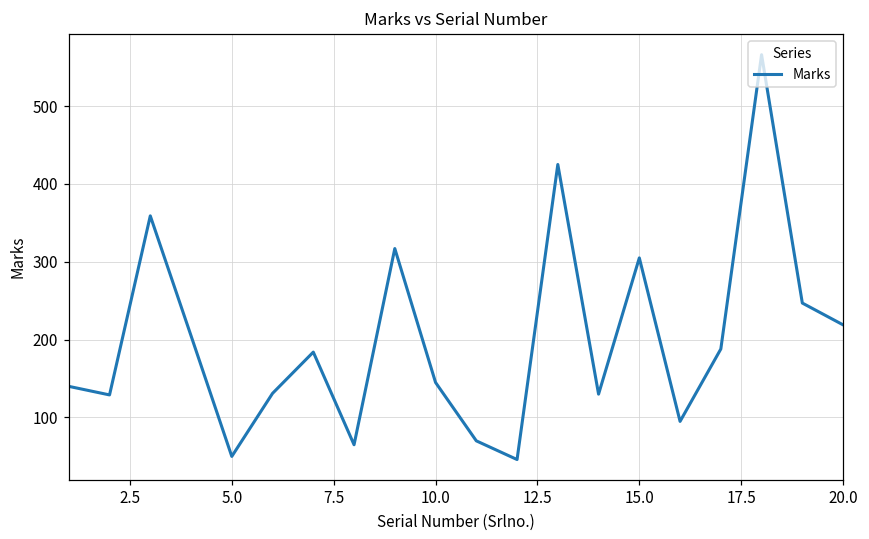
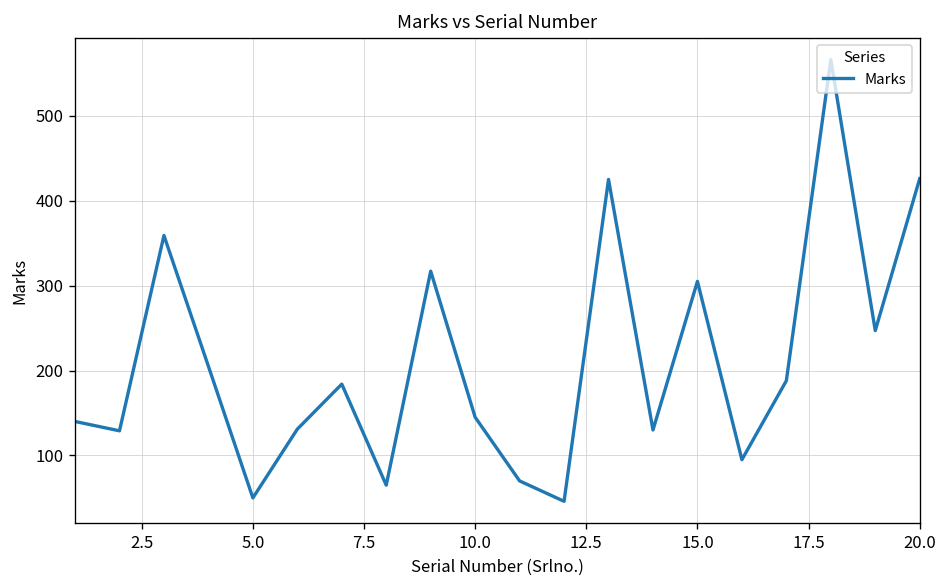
20.0: 220 -> 430
